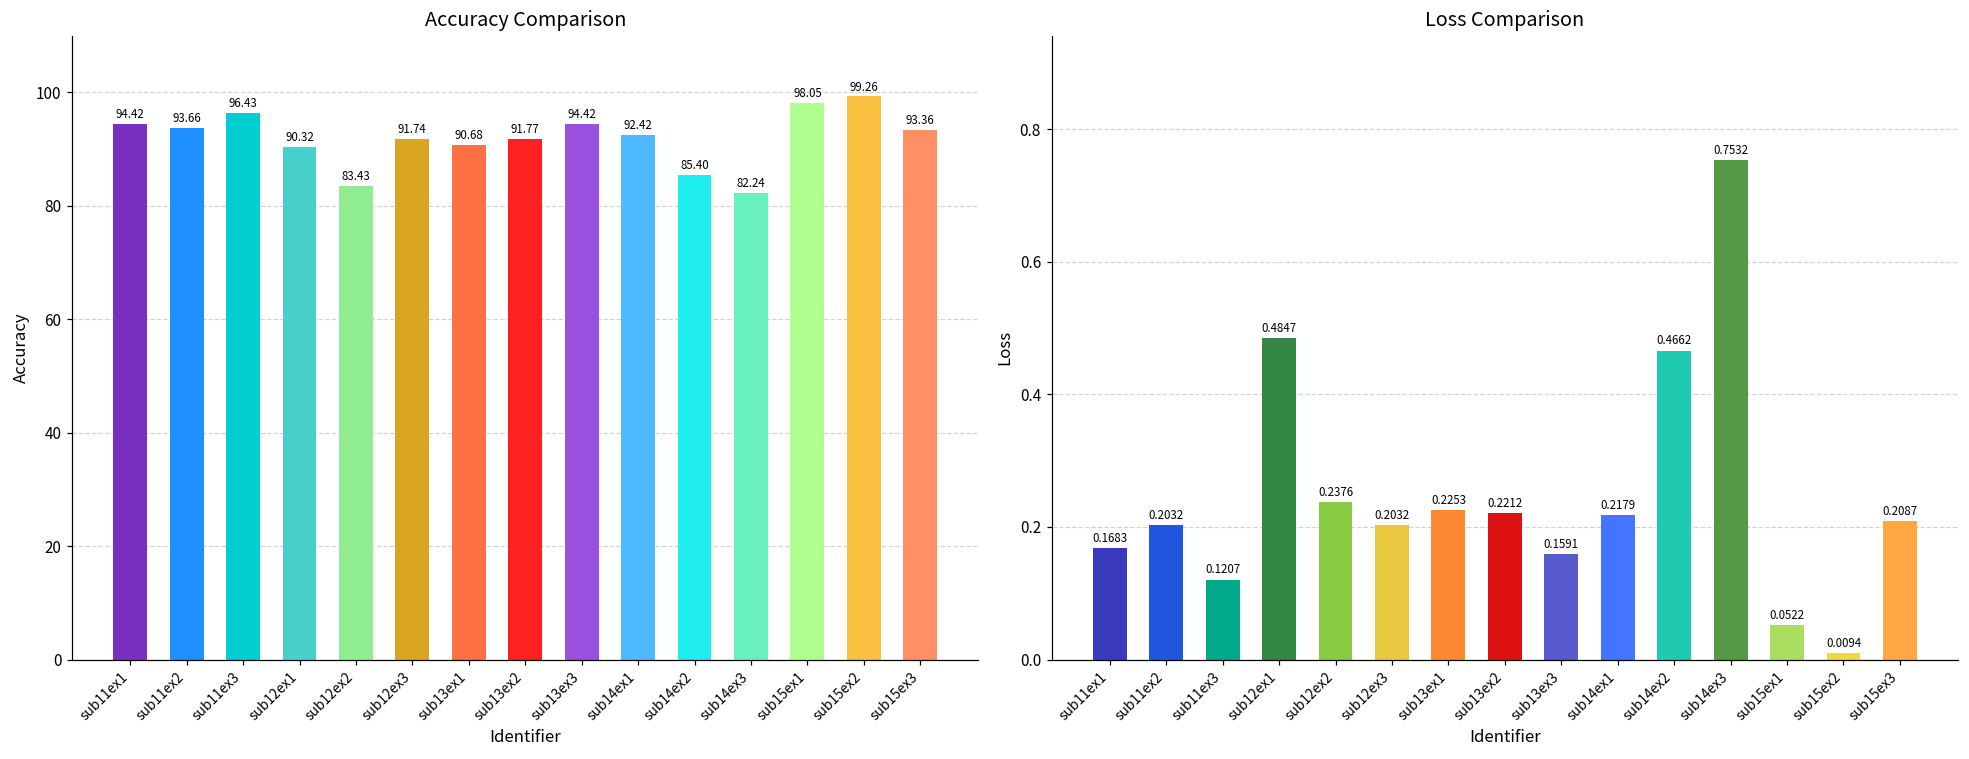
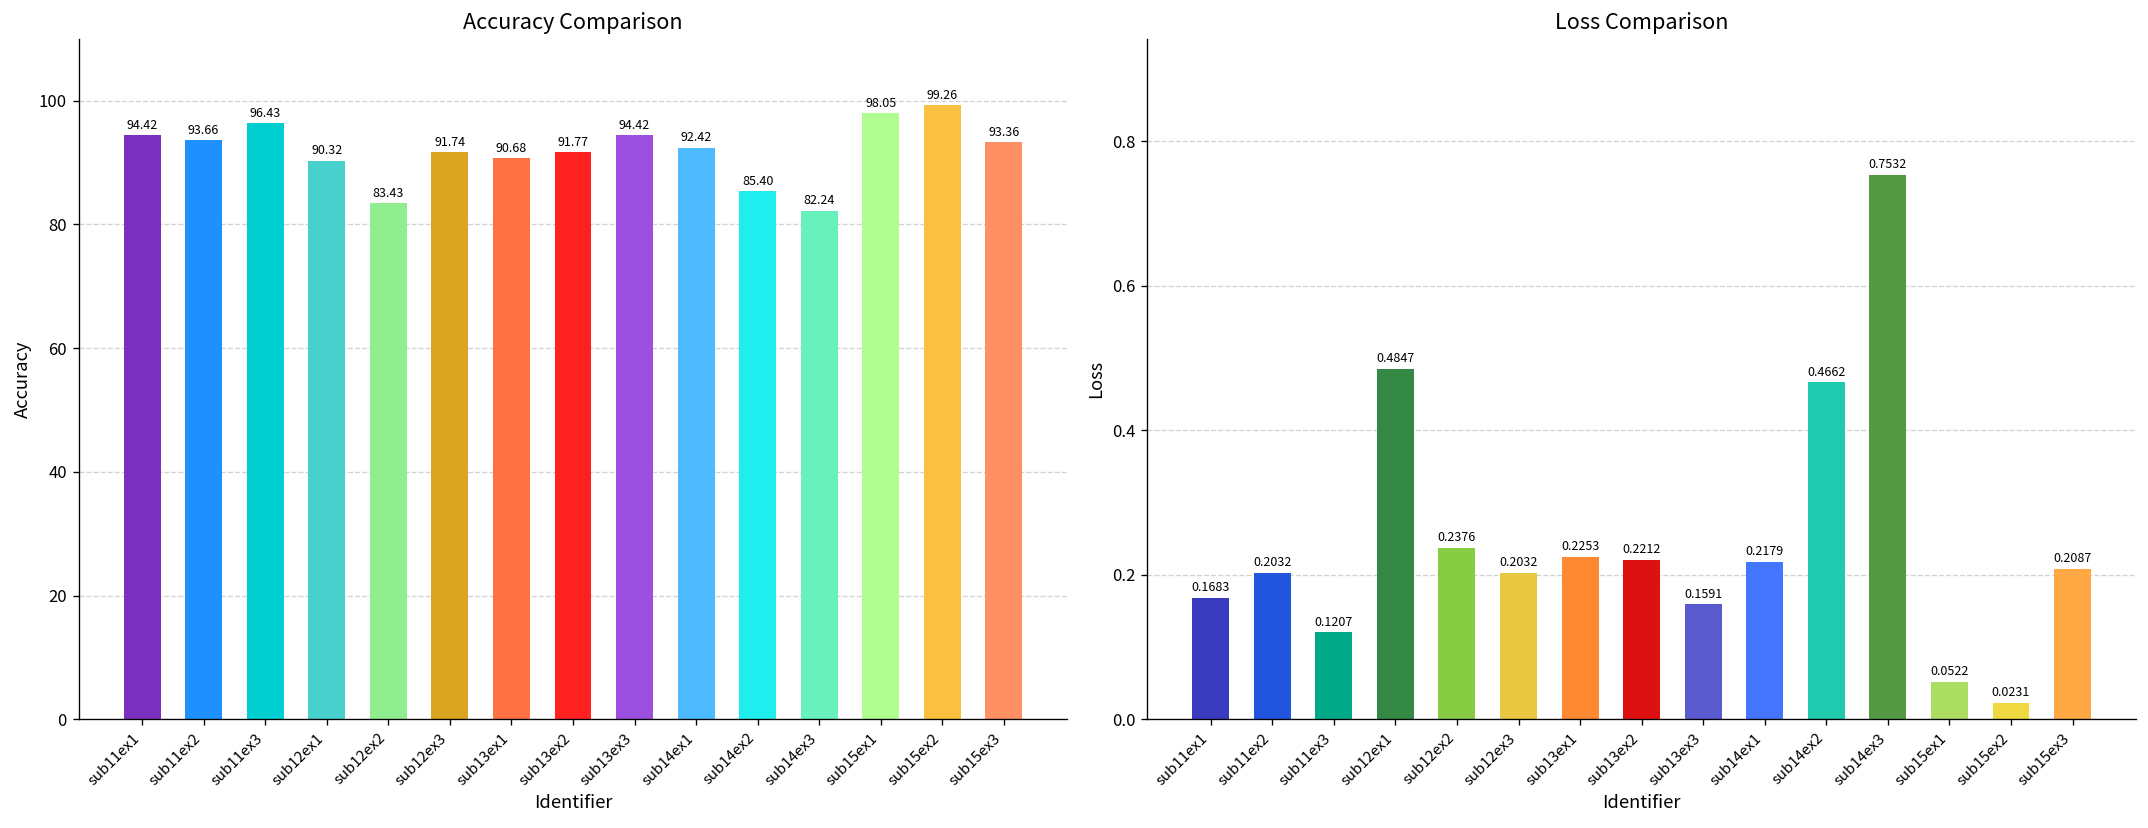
Loss Comparison, sub15ex2: 0.0094 -> 0.0231
